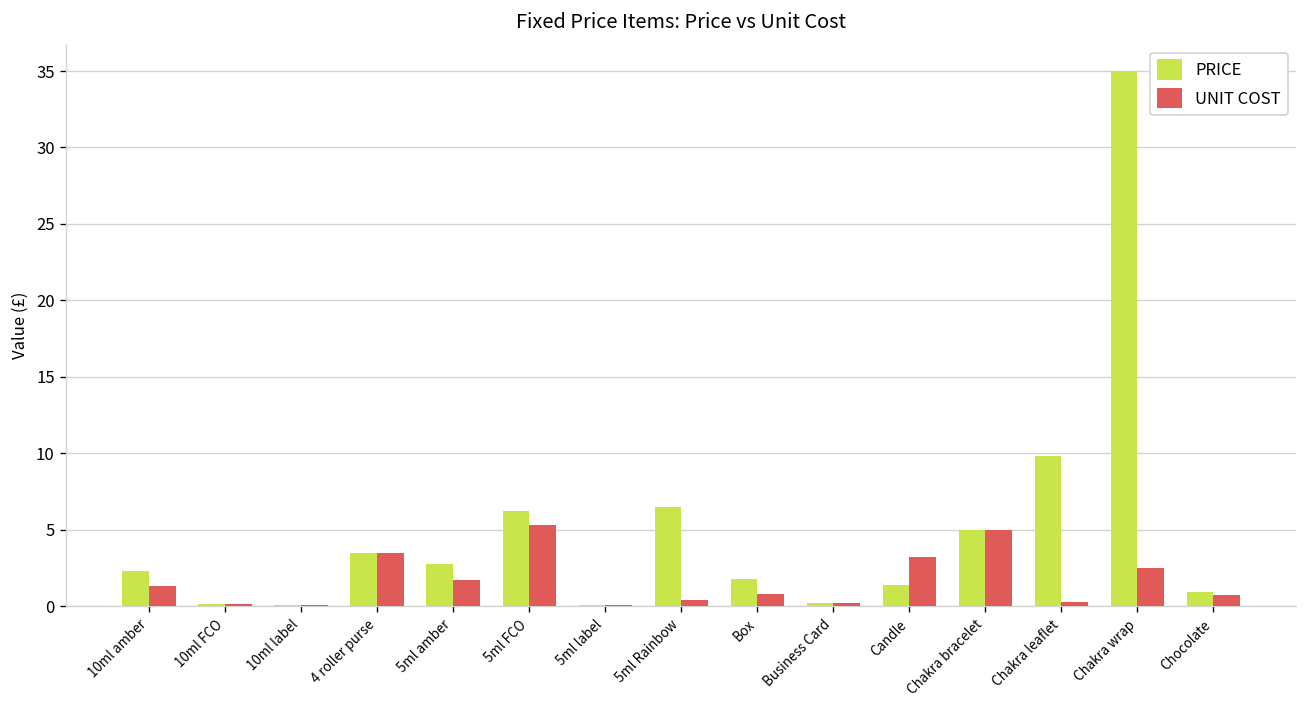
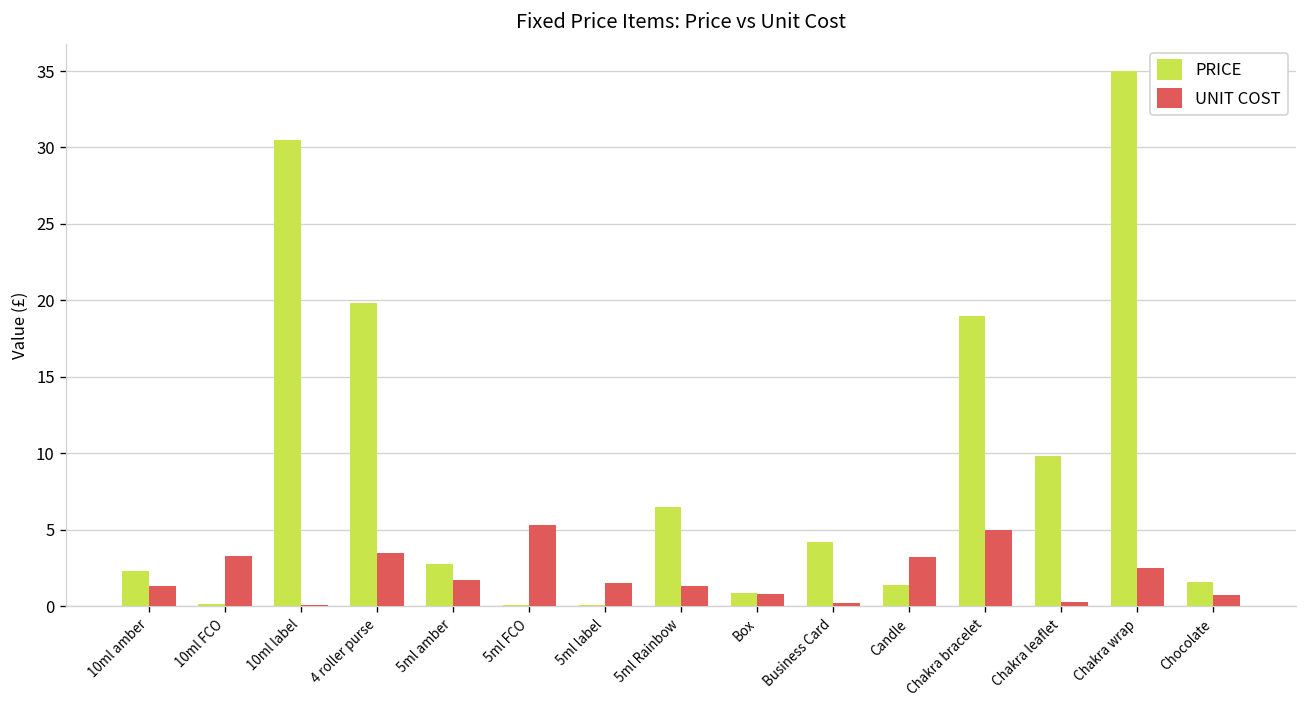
UNIT COST, 10ml FCO: 0.2 -> 3.3
PRICE, 10ml label: 0.1 -> 30.5
PRICE, 4 roller purse: 3.5 -> 19.8
PRICE, 5ml FCO: 6.2 -> 0.1
UNIT COST, 5ml label: 0.1 -> 1.5
UNIT COST, 5ml Rainbow: 0.4 -> 1.3
PRICE, Box: 1.8 -> 0.9
PRICE, Business Card: 0.2 -> 4.2
PRICE, Chakra bracelet: 5 -> 19
PRICE, Chocolate: 0.9 -> 1.6
